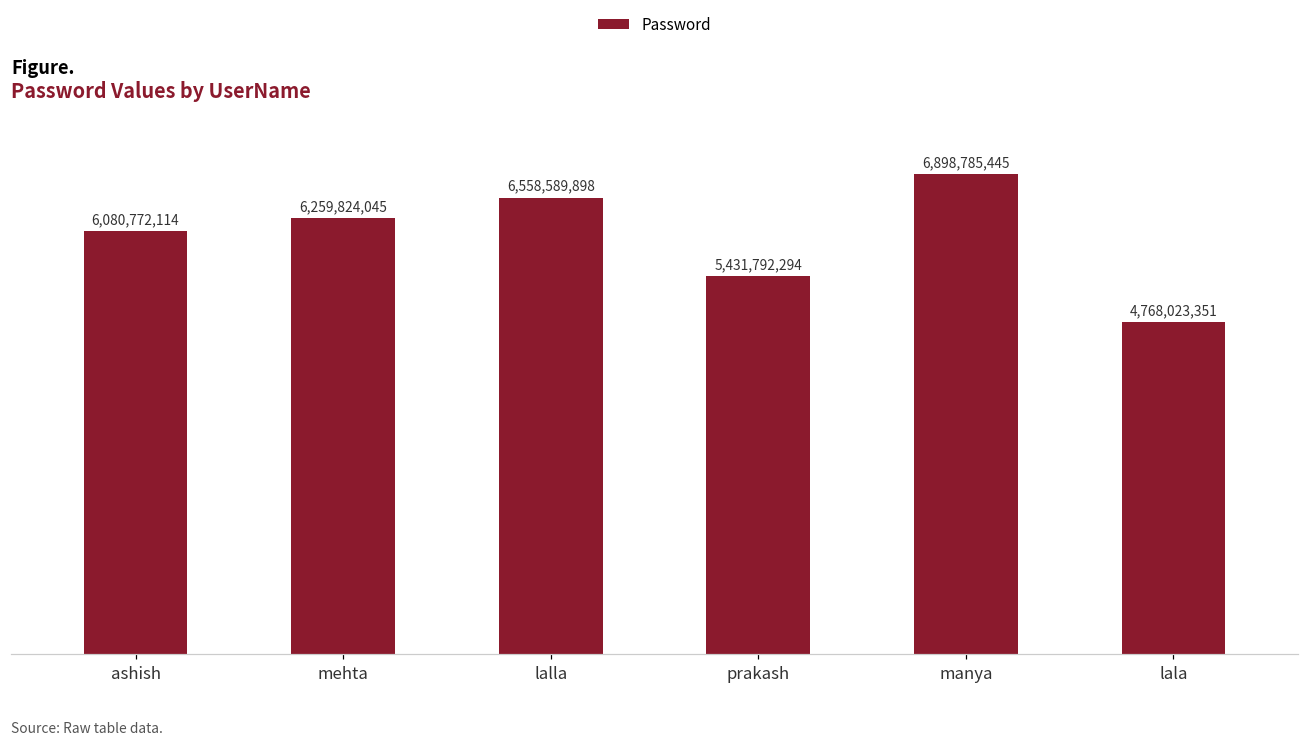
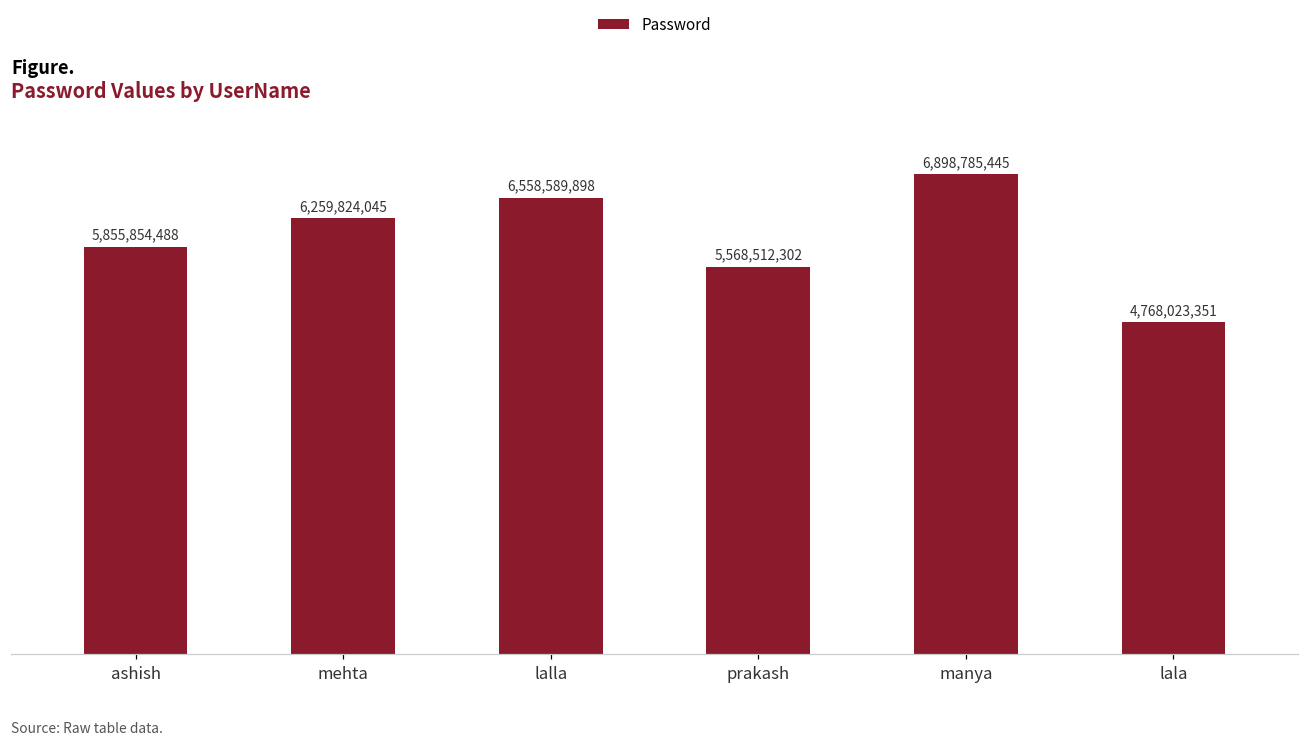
ashish: 6,080,772,114 -> 5,855,854,488
prakash: 5,431,792,294 -> 5,568,512,302
